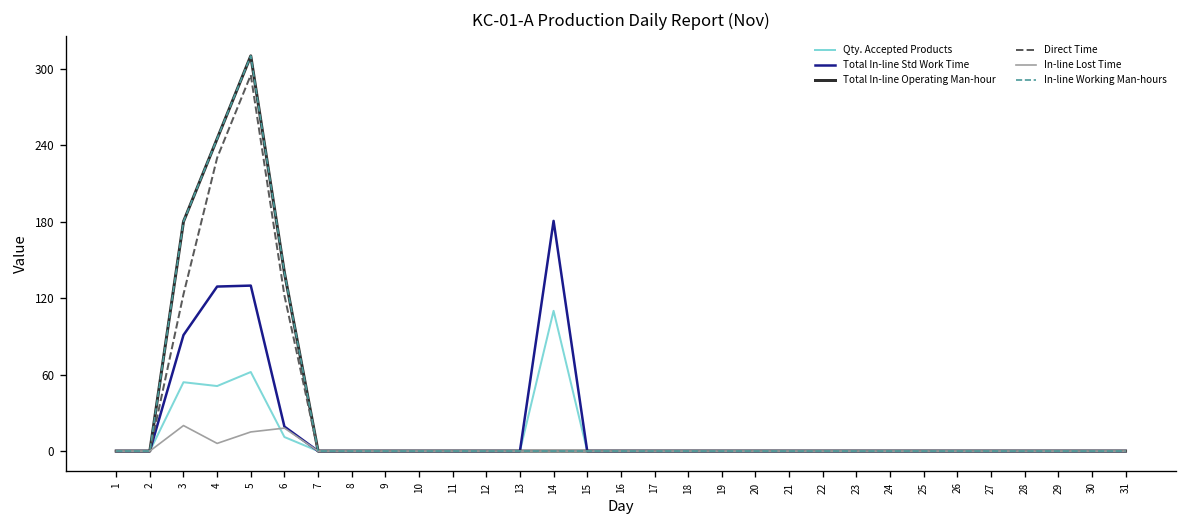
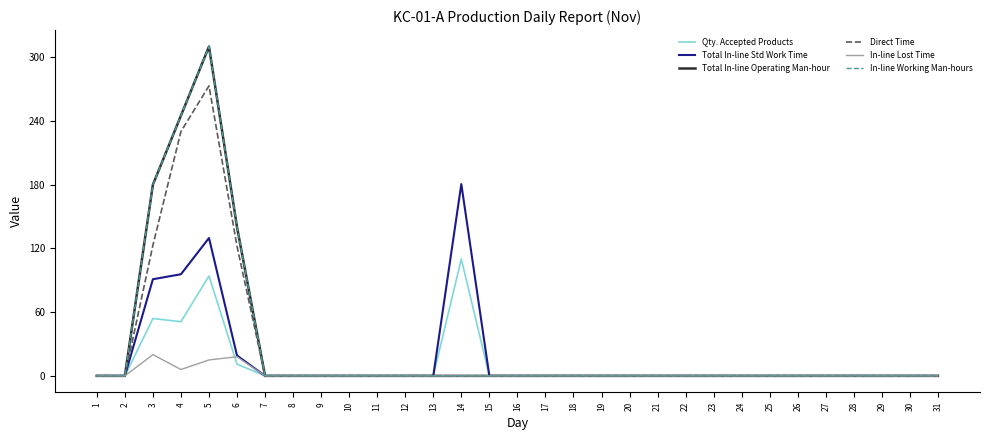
Total In-line Std Work Time, 4: 129 -> 96
Qty. Accepted Products, 5: 62 -> 94
Direct Time, 5: 295 -> 273
